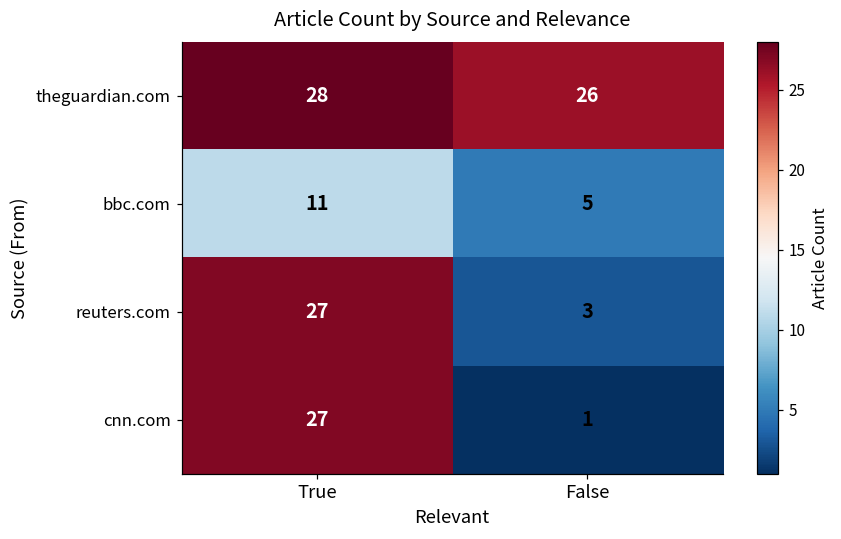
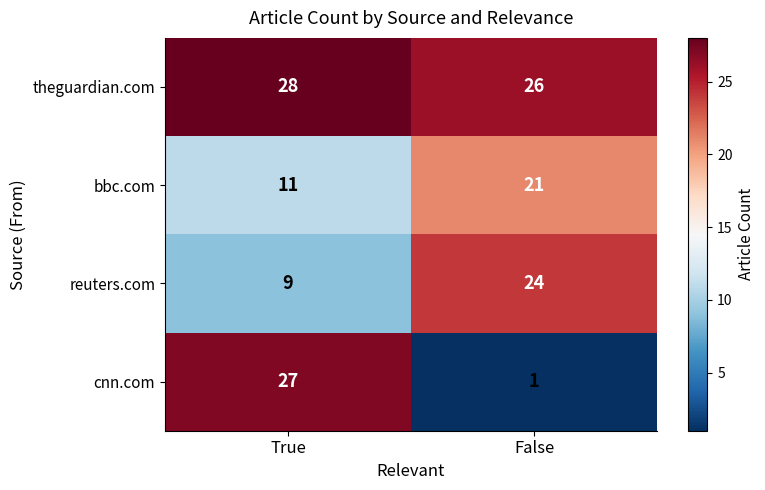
bbc.com, False: 5 -> 21
reuters.com, True: 27 -> 9
reuters.com, False: 3 -> 24
